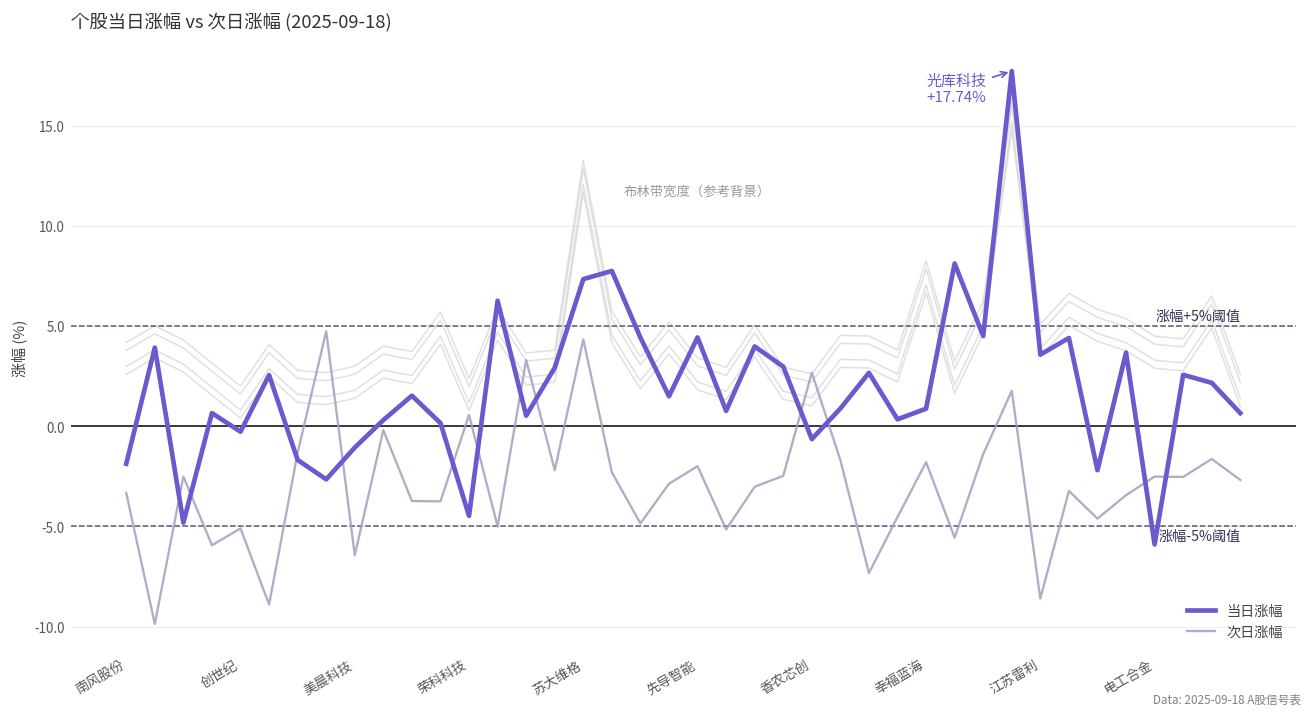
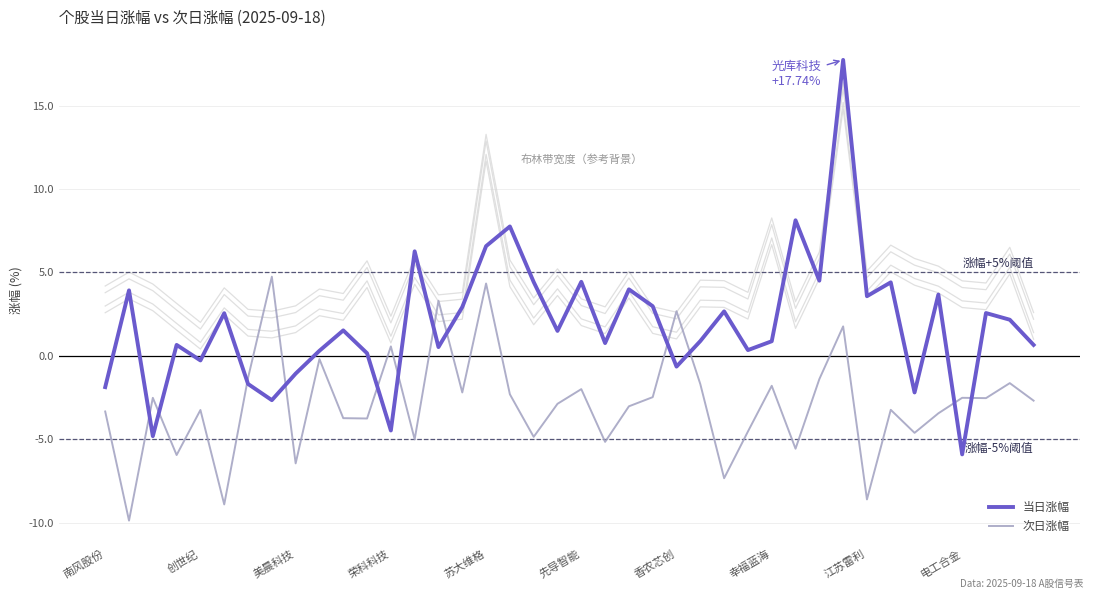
次日涨幅, 创世纪: -5.1 -> -3.2
当日涨幅, 苏大维格: 7.4 -> 6.6
